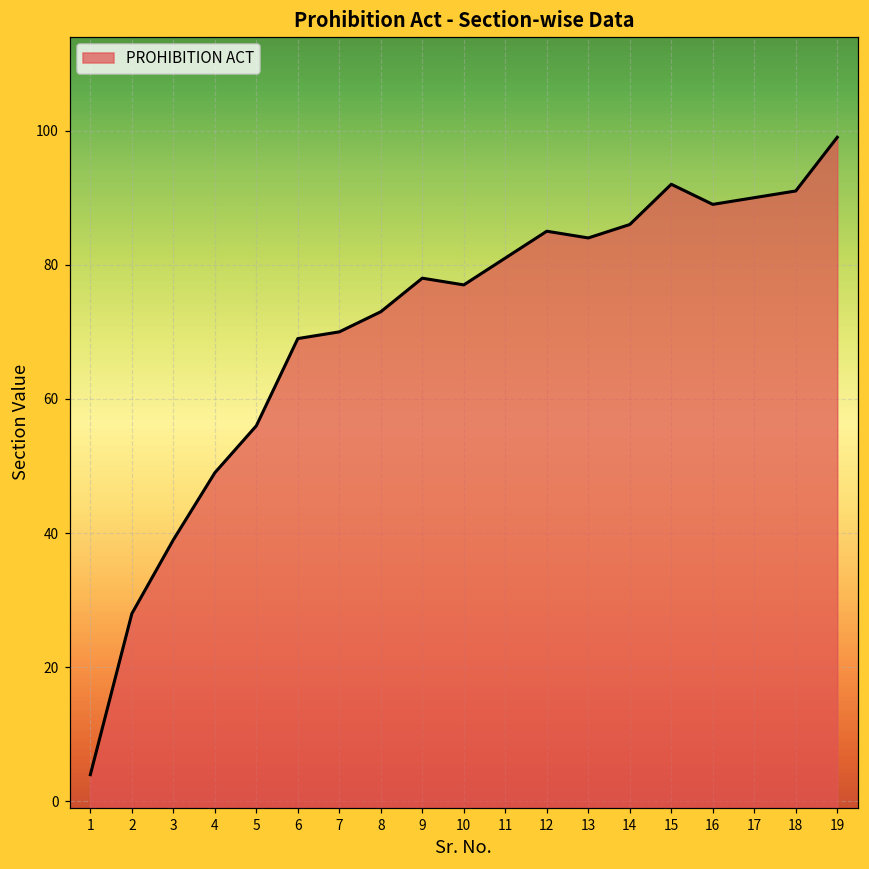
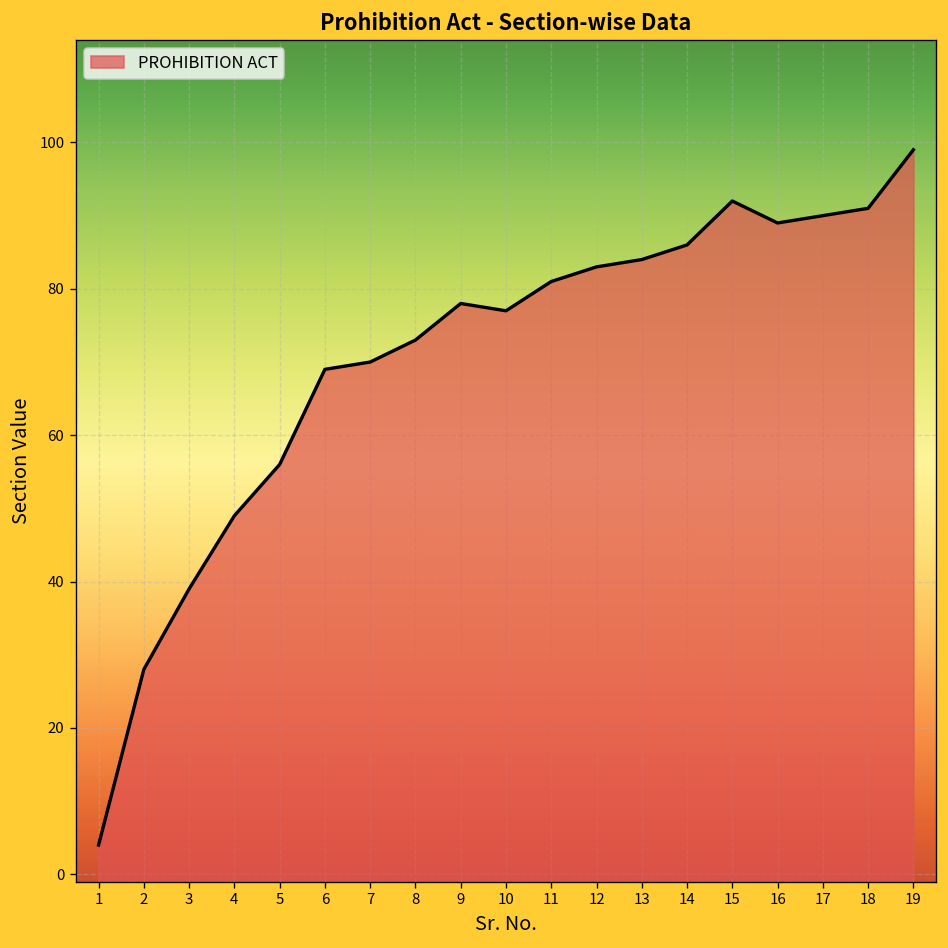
12: 85 -> 83
